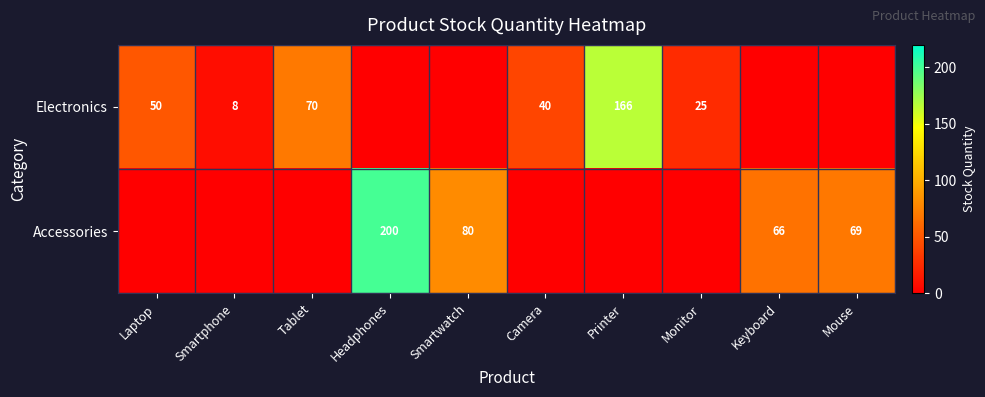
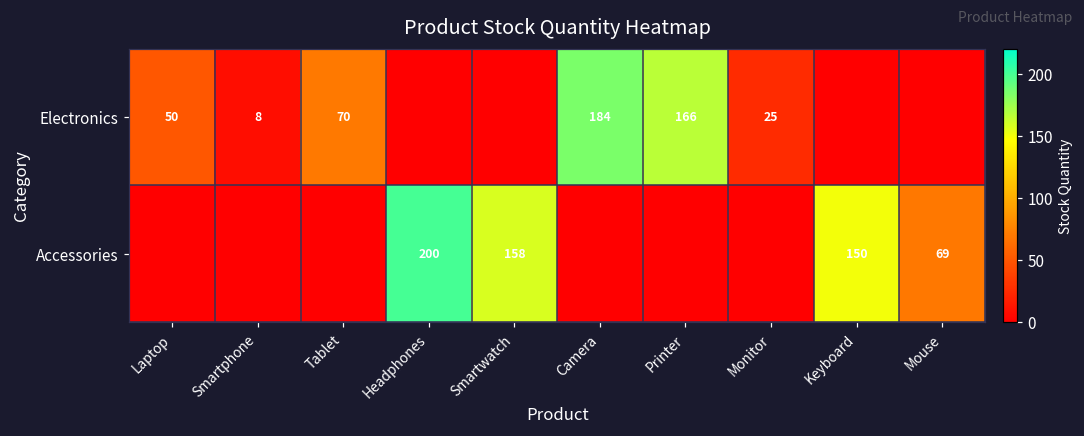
Electronics, Camera: 40 -> 184
Accessories, Smartwatch: 80 -> 158
Accessories, Keyboard: 66 -> 150
